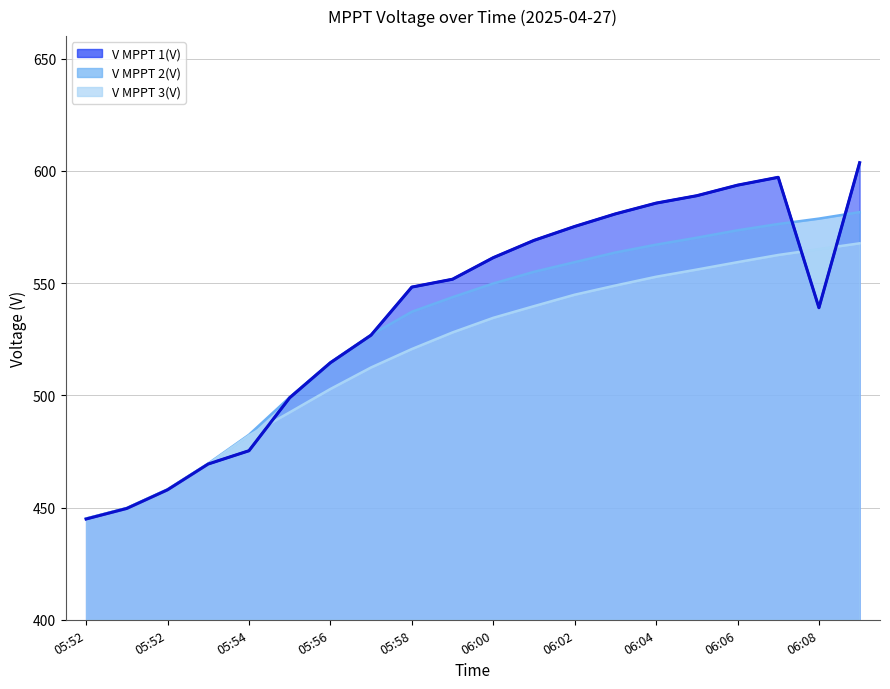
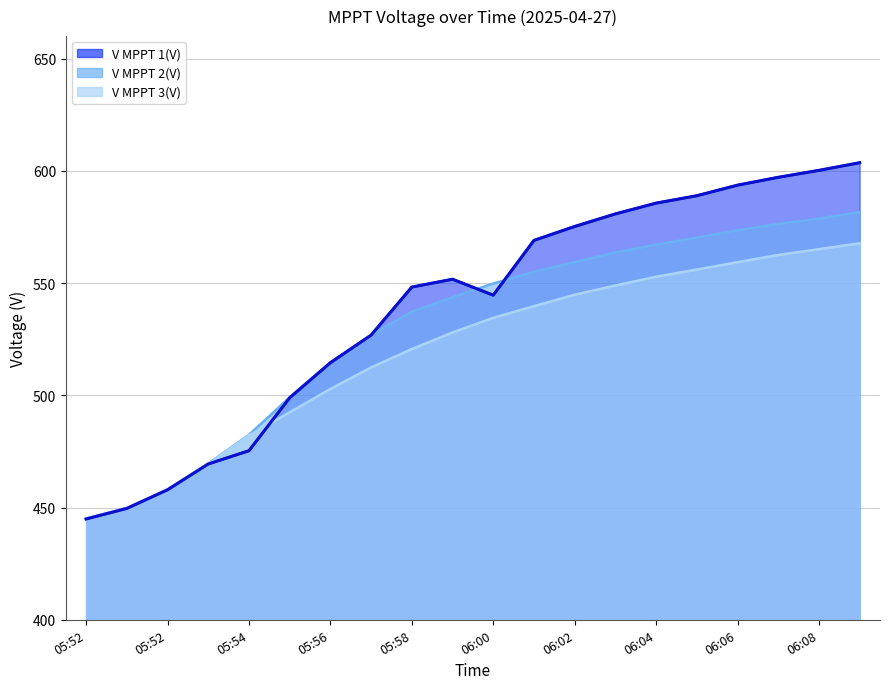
V MPPT 1(V), 06:00: 561 -> 545
V MPPT 1(V), 06:08: 539 -> 600
